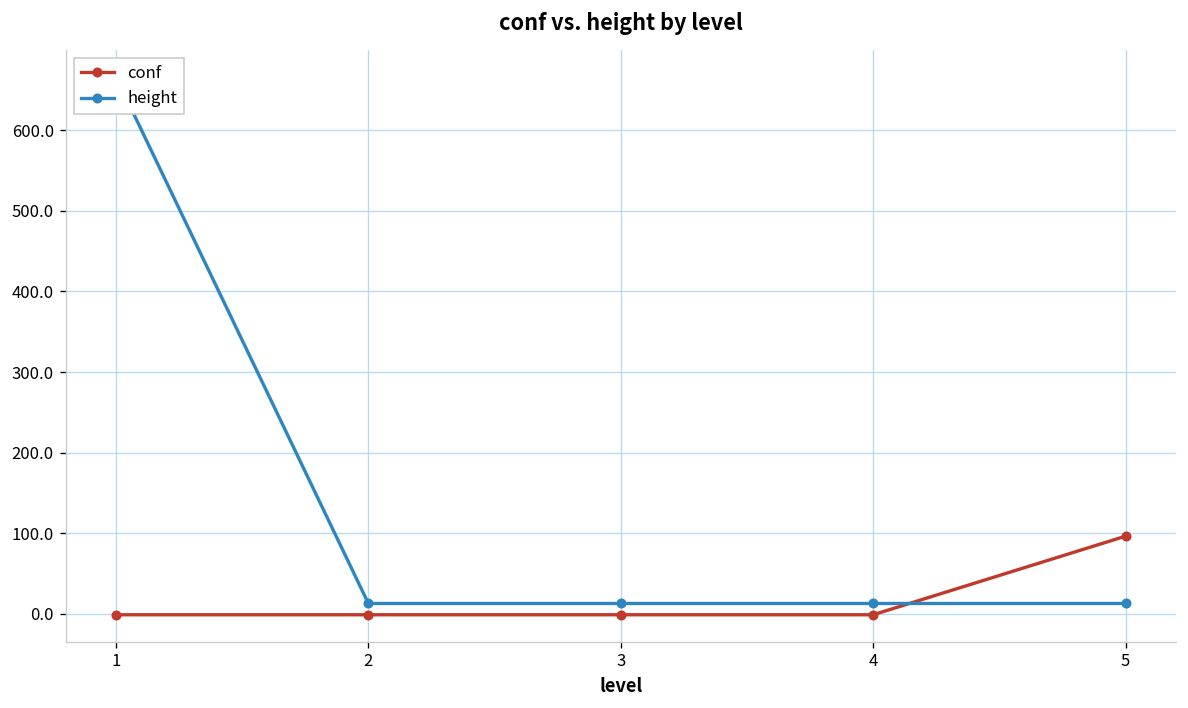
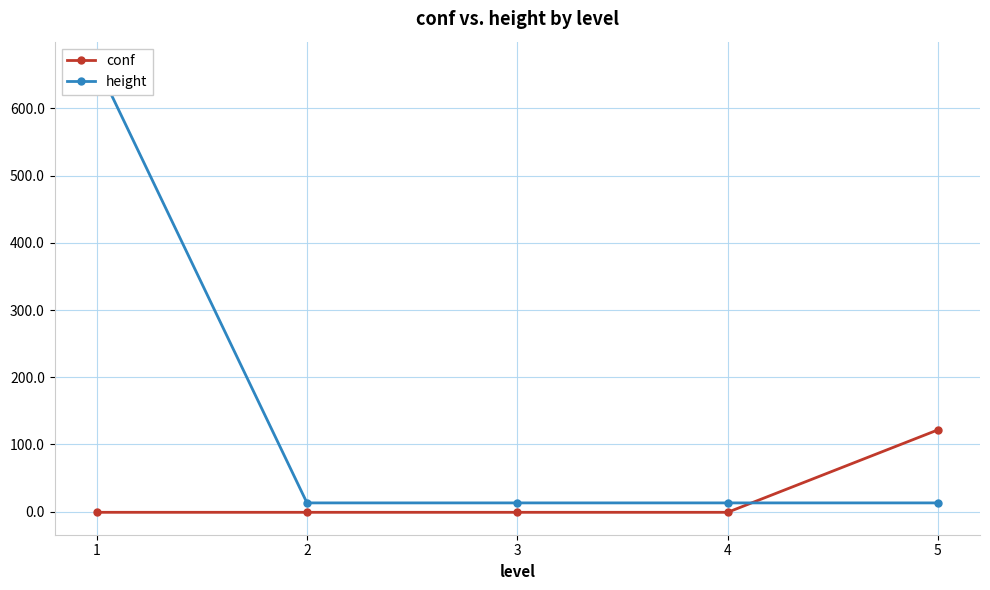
conf, 5: 100 -> 120
